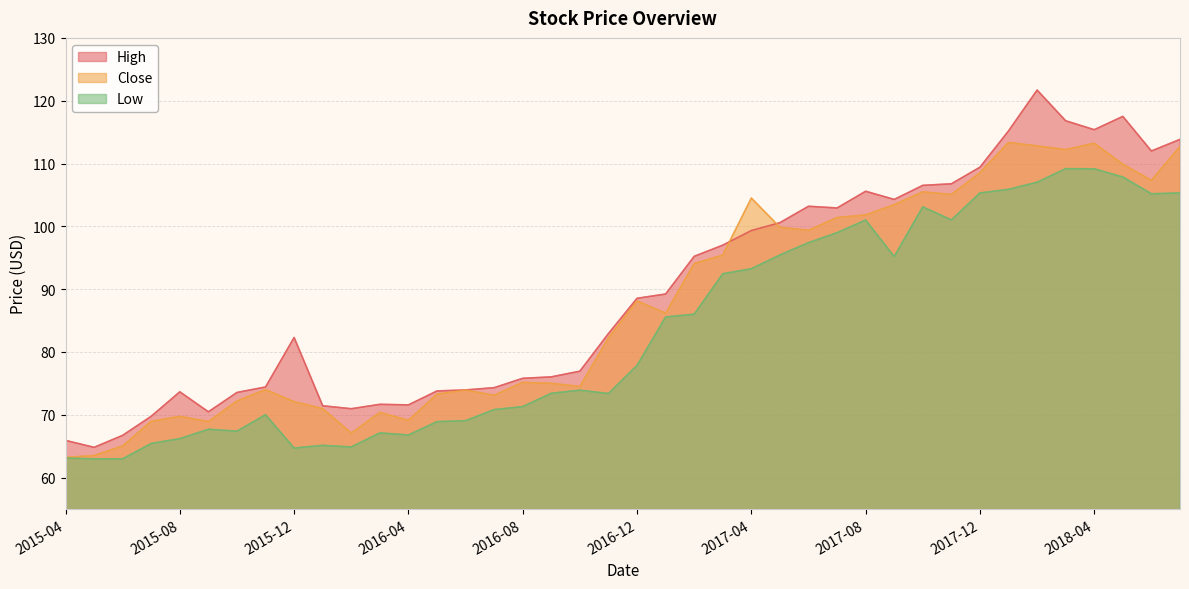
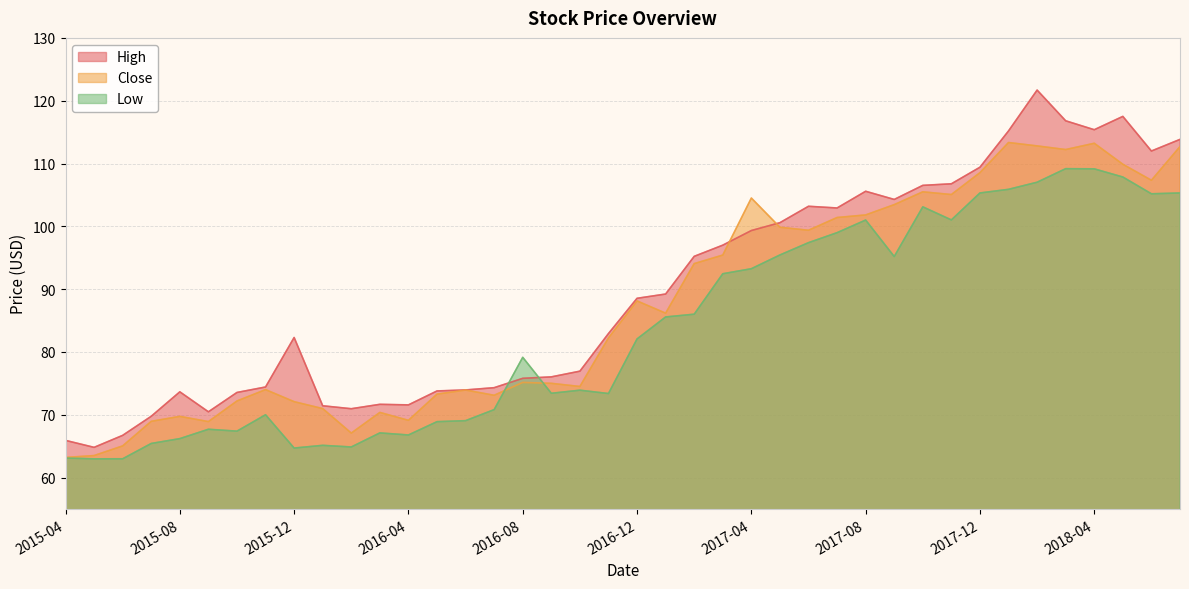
Low, 2016-08: 71 -> 79
Low, 2016-12: 78 -> 82
